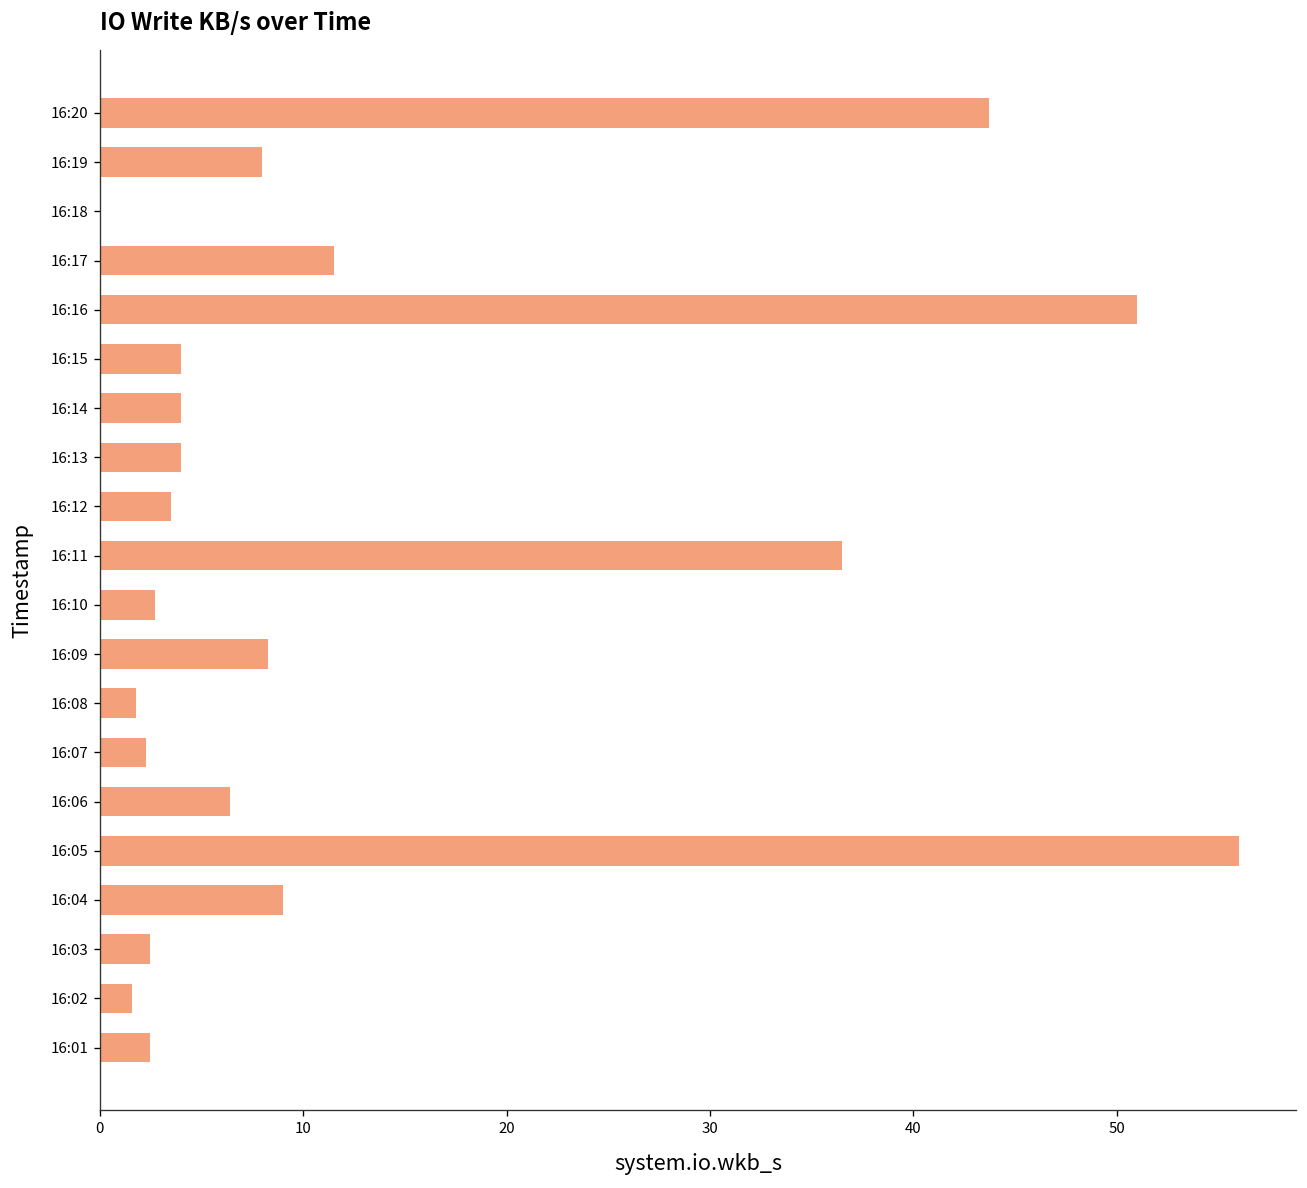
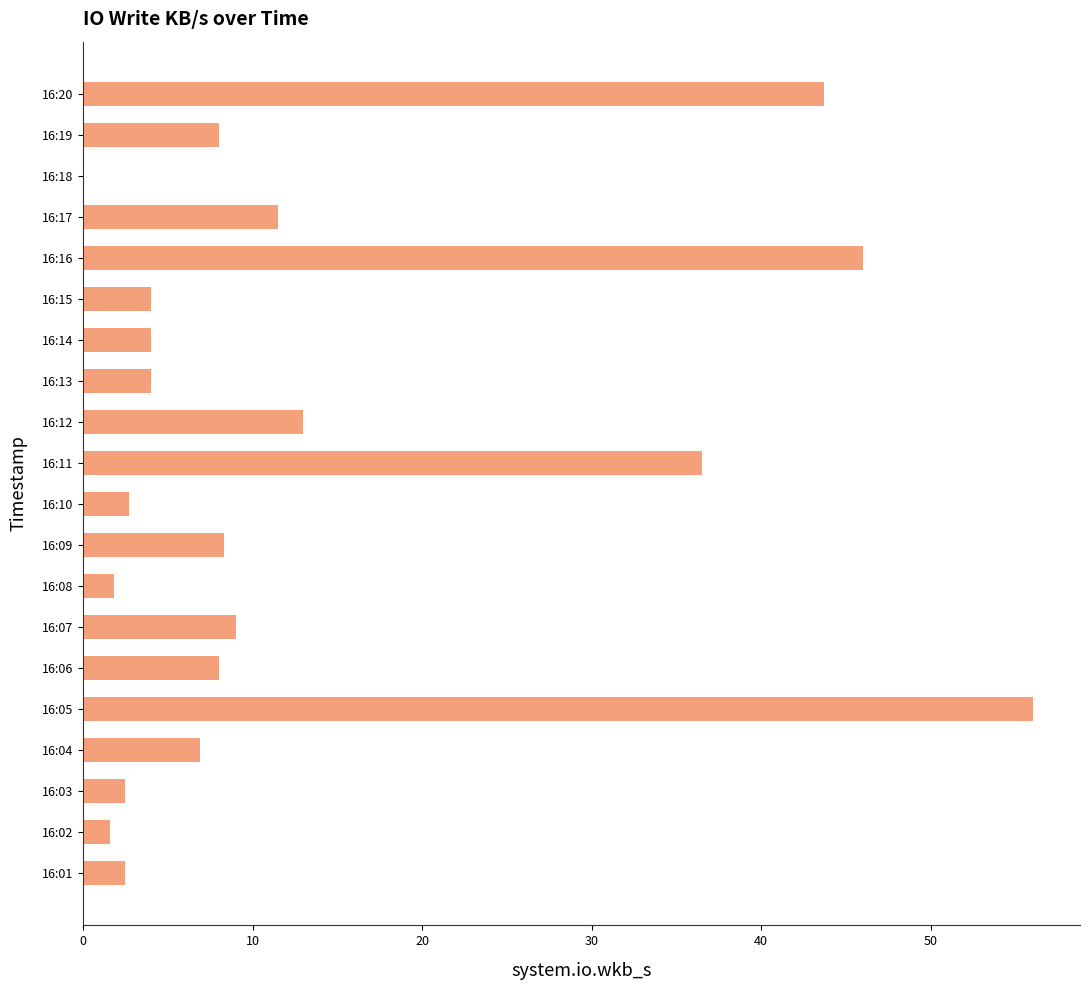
16:16: 51 -> 46
16:12: 3.5 -> 13.0
16:07: 2.3 -> 9.0
16:06: 6.4 -> 8.0
16:04: 9.0 -> 6.9
